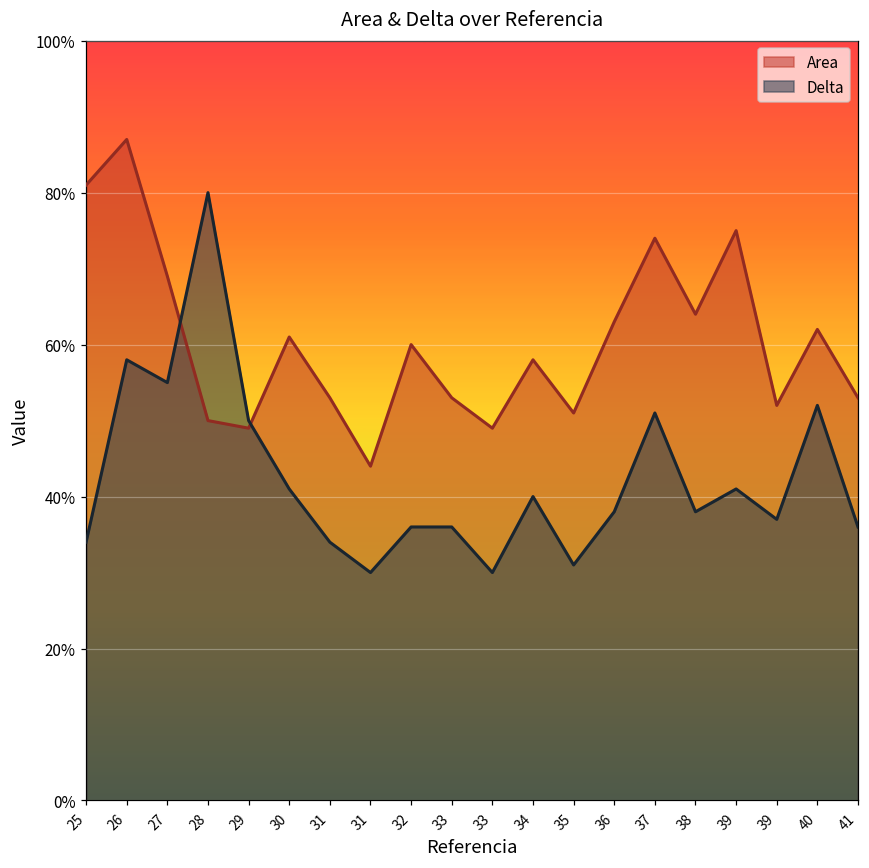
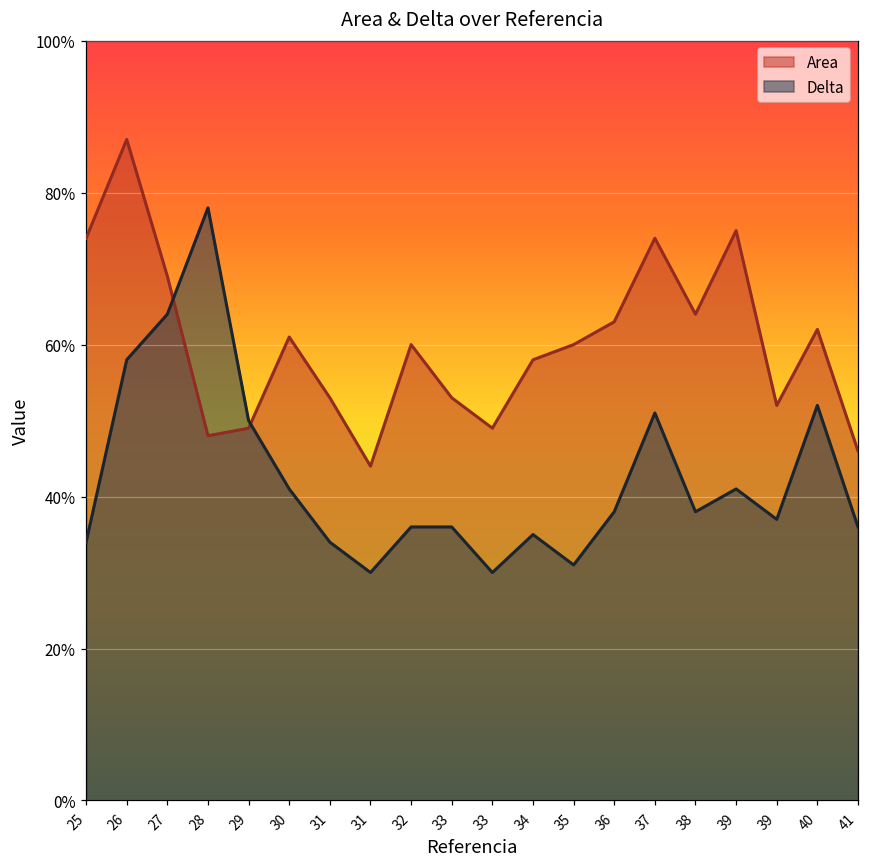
Area, 25: 81% -> 74%
Delta, 27: 55% -> 64%
Area, 28: 50% -> 48%
Delta, 28: 80% -> 78%
Delta, 34: 40% -> 35%
Area, 35: 51% -> 60%
Area, 41: 53% -> 46%
